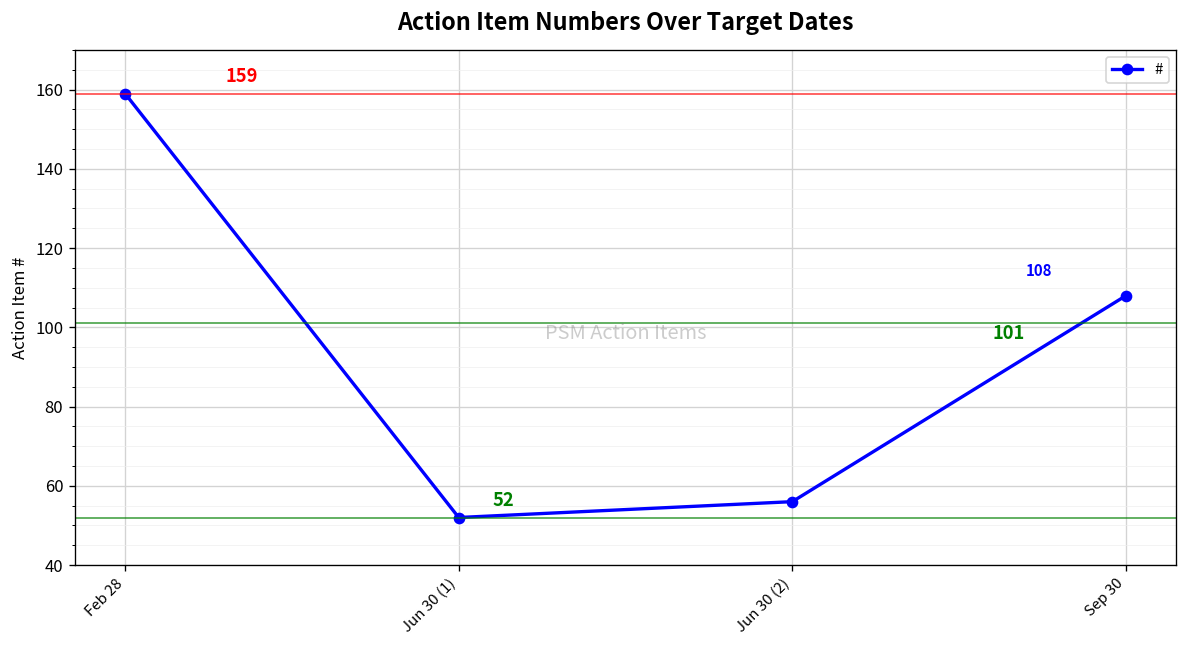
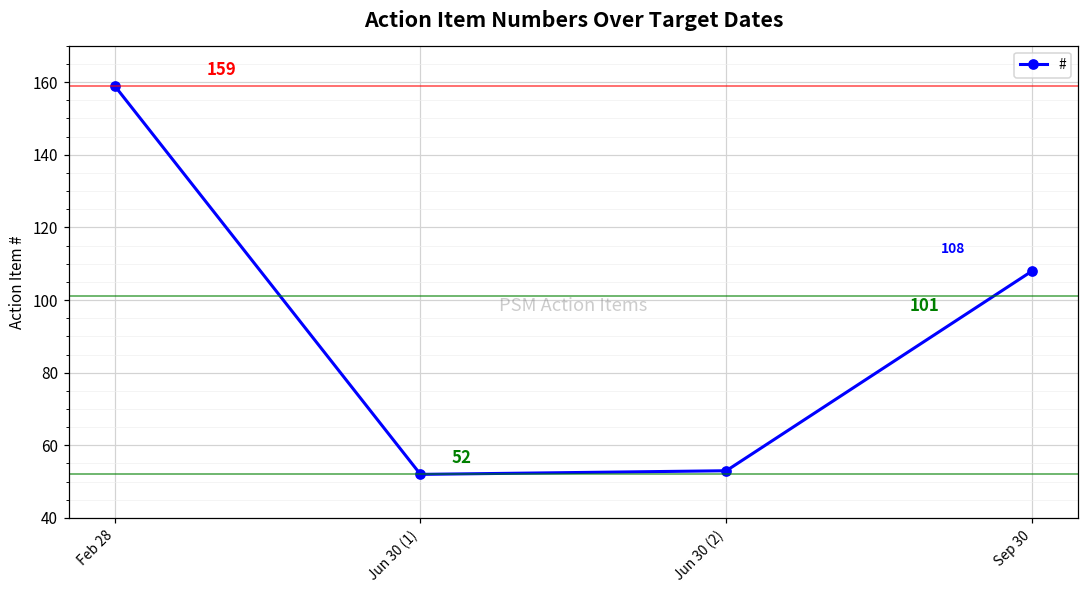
Jun 30 (2): 56 -> 53
